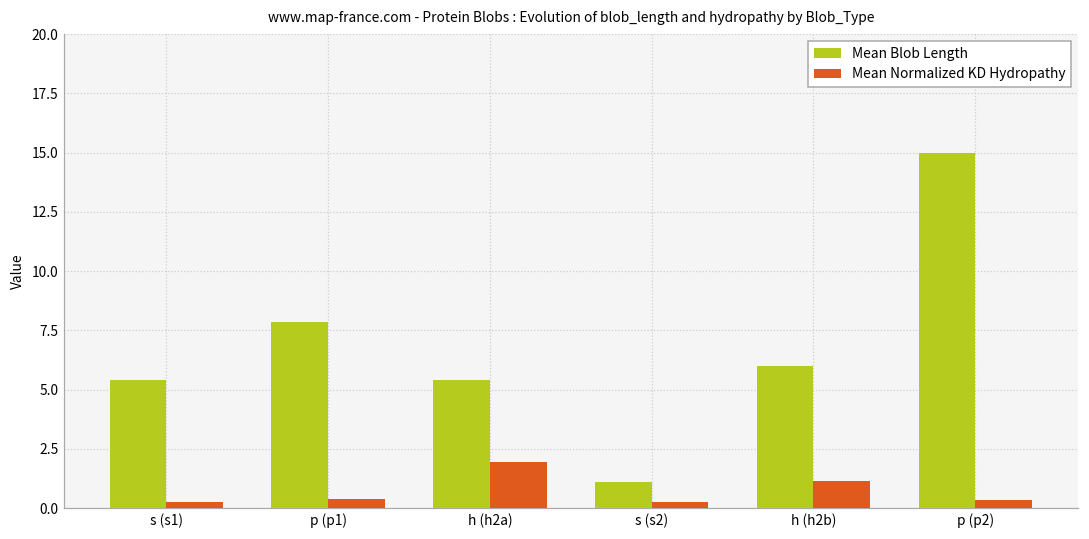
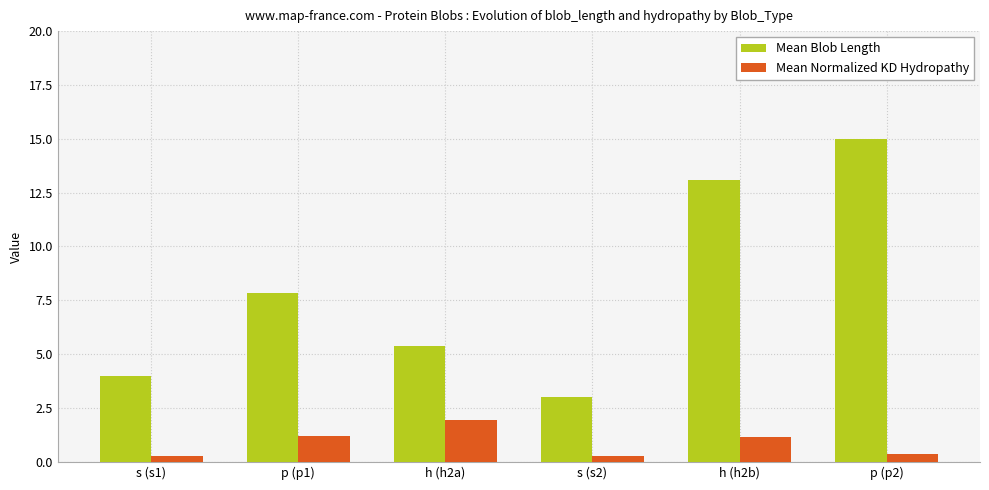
Mean Blob Length, s (s1): 5.4 -> 4.0
Mean Normalized KD Hydropathy, p (p1): 0.4 -> 1.2
Mean Blob Length, s (s2): 1.1 -> 3.0
Mean Blob Length, h (h2b): 6.0 -> 13.1
